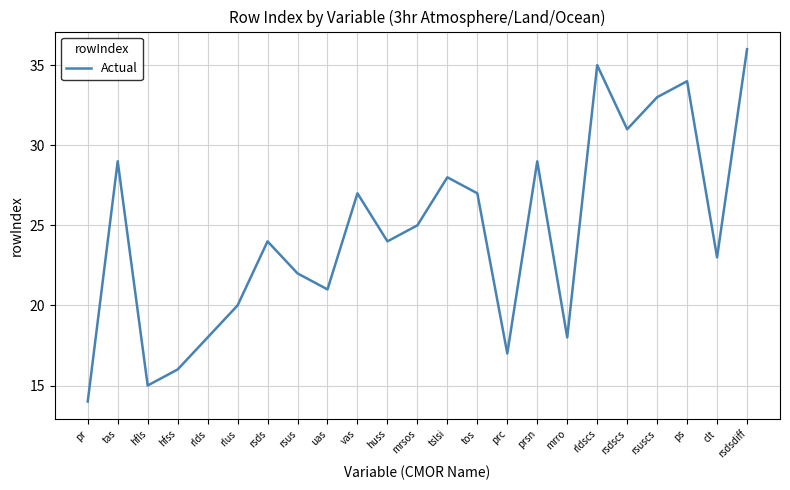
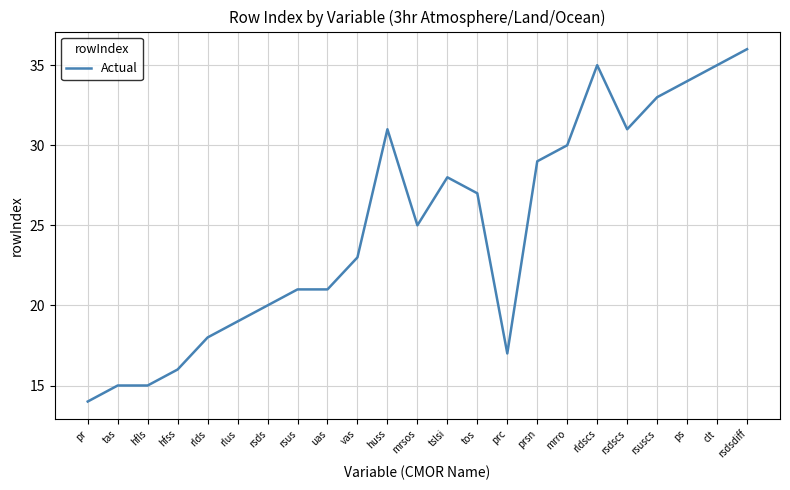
tas: 29 -> 15
rlus: 20 -> 19
rsds: 24 -> 20
rsus: 22 -> 21
vas: 27 -> 23
huss: 24 -> 31
mrro: 18 -> 30
clt: 23 -> 35
